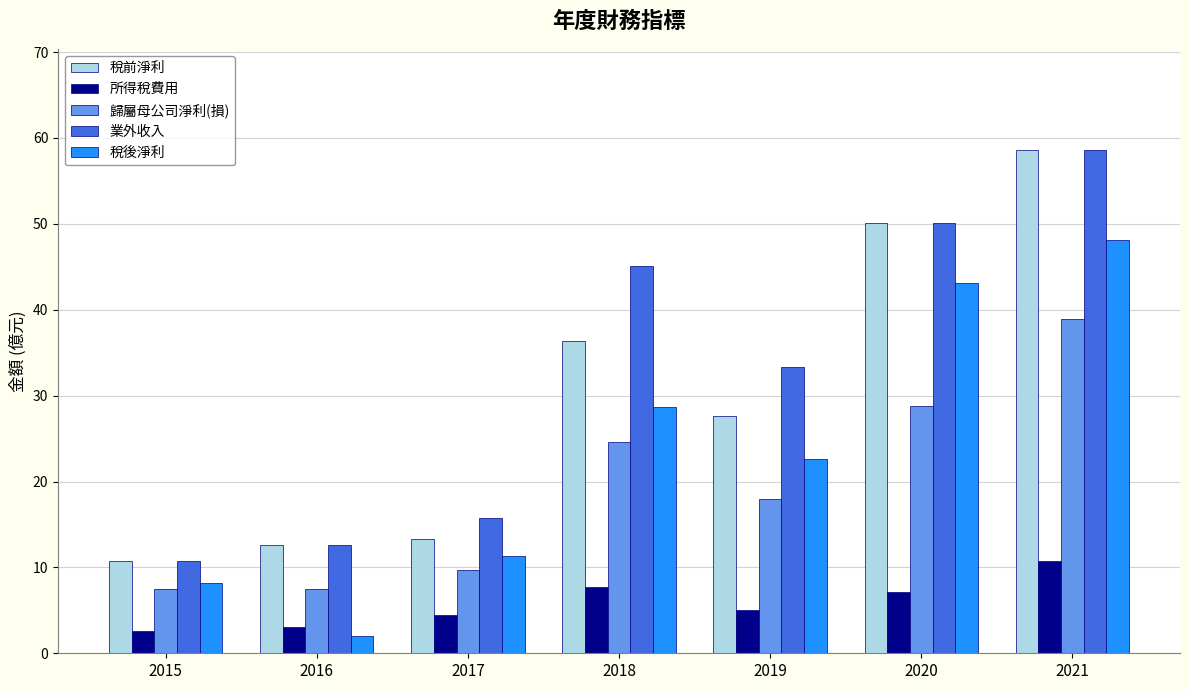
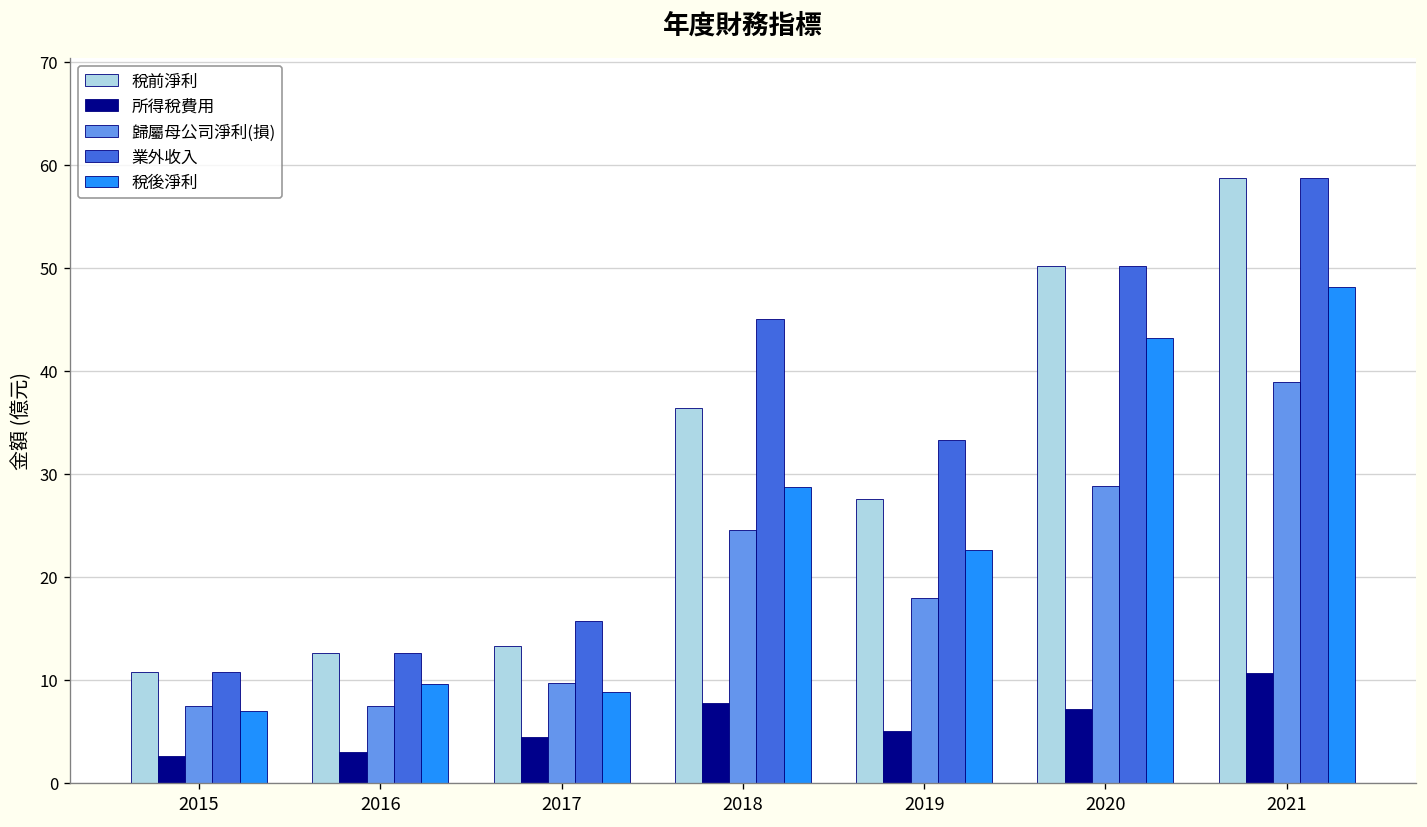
稅後淨利, 2015: 8 -> 7
稅後淨利, 2016: 2 -> 10
稅後淨利, 2017: 11 -> 9
